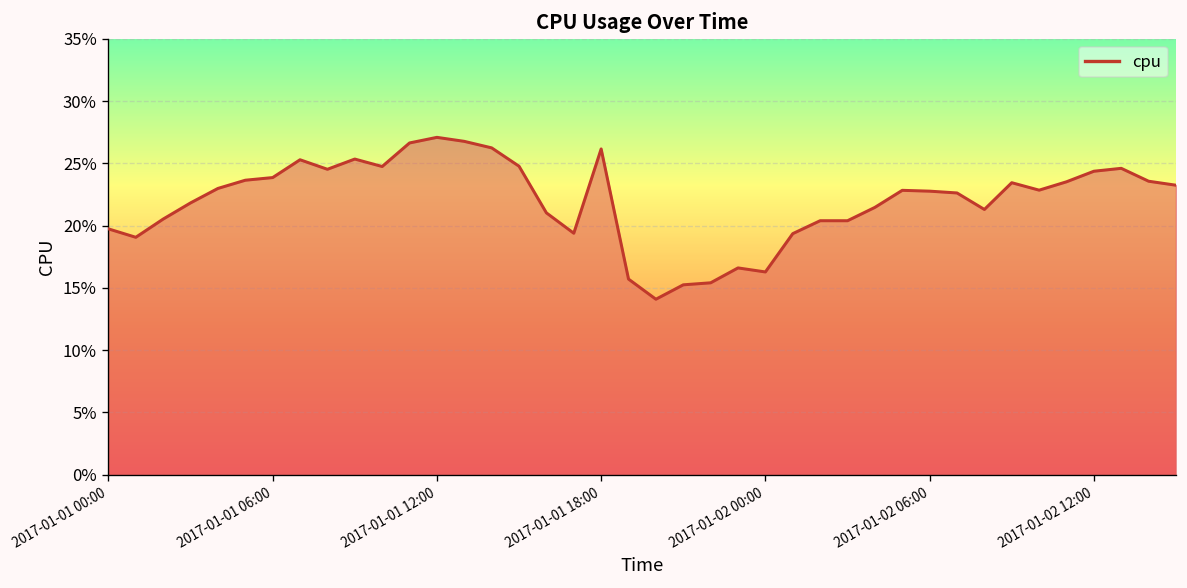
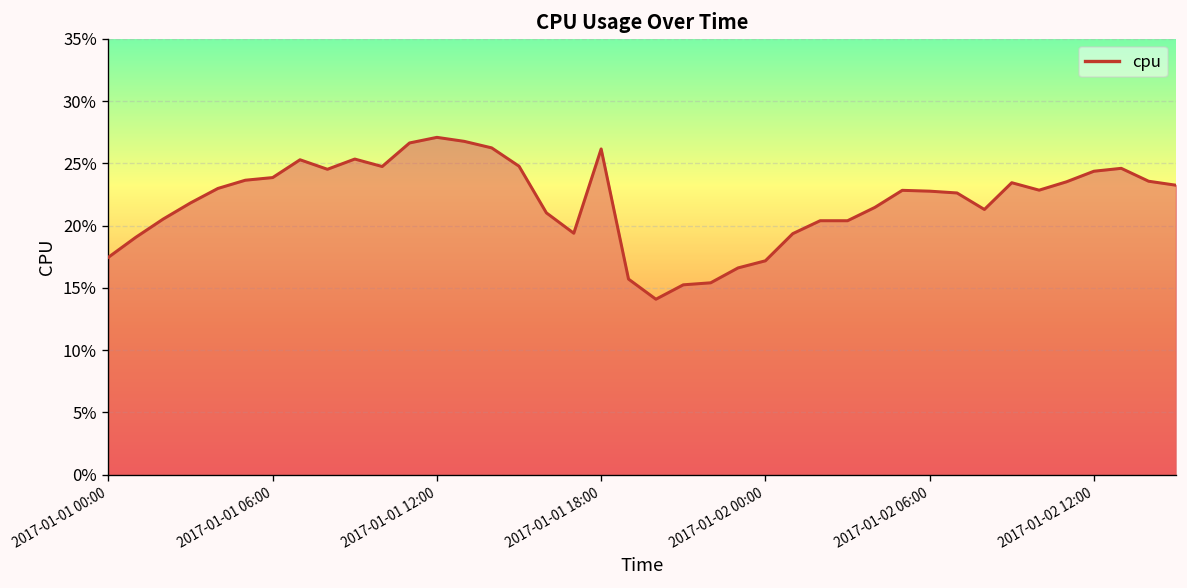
2017-01-01 00:00: 19.7% -> 17.5%
2017-01-02 00:00: 16.3% -> 17.2%
